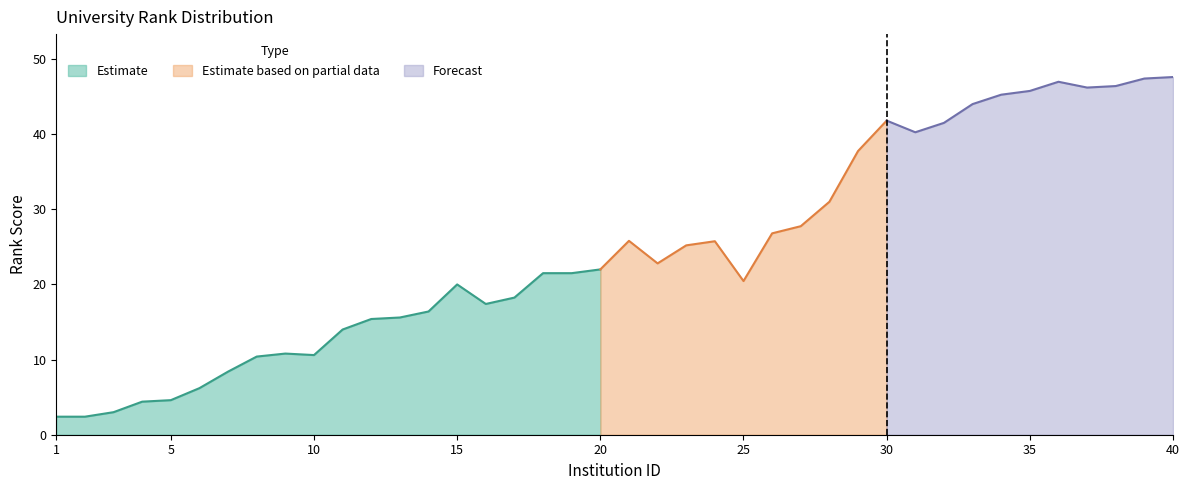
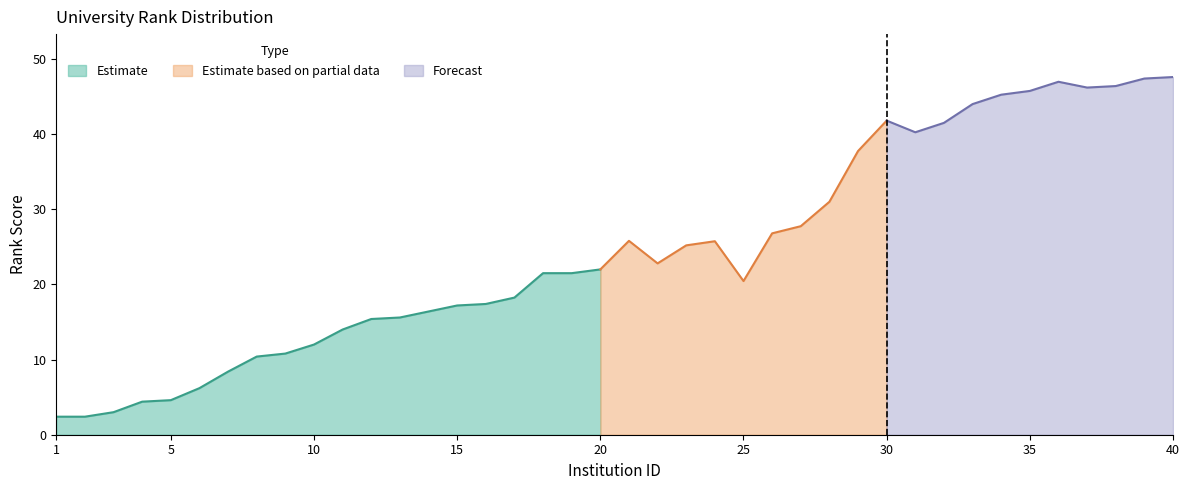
Estimate, 10: 11 -> 12
Estimate, 15: 20 -> 17
